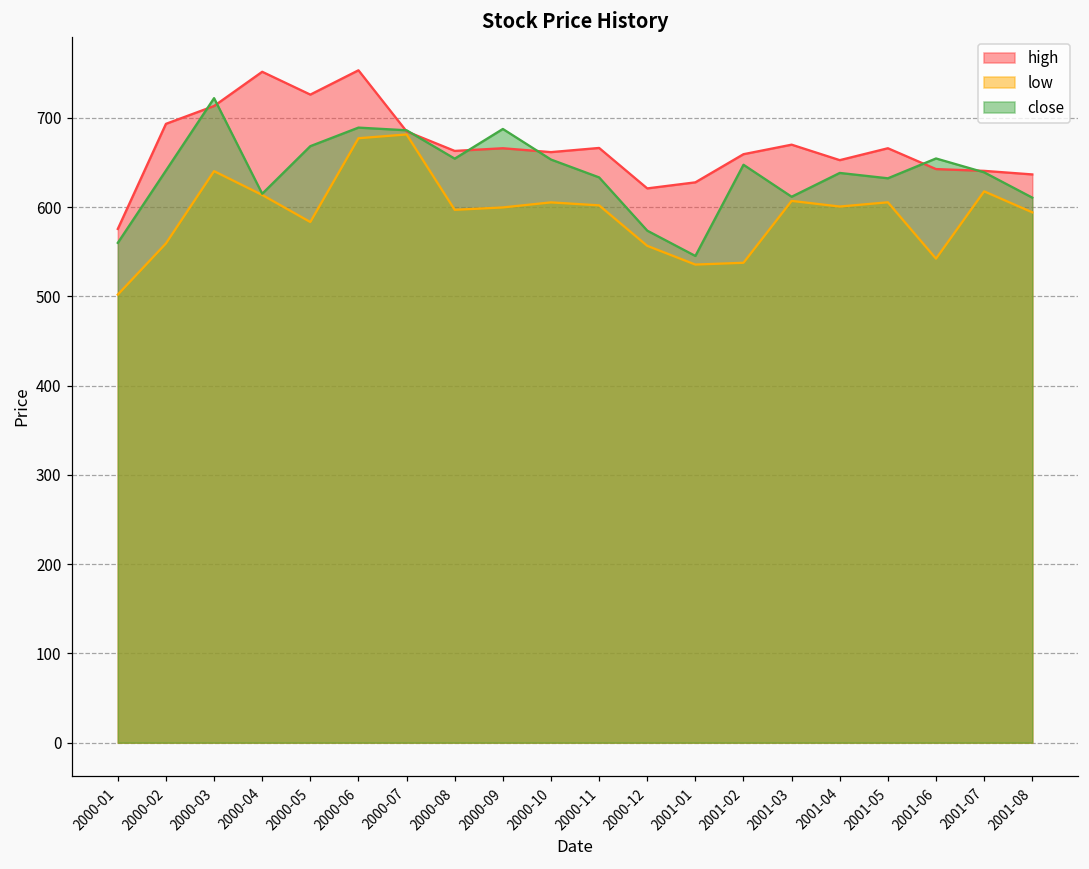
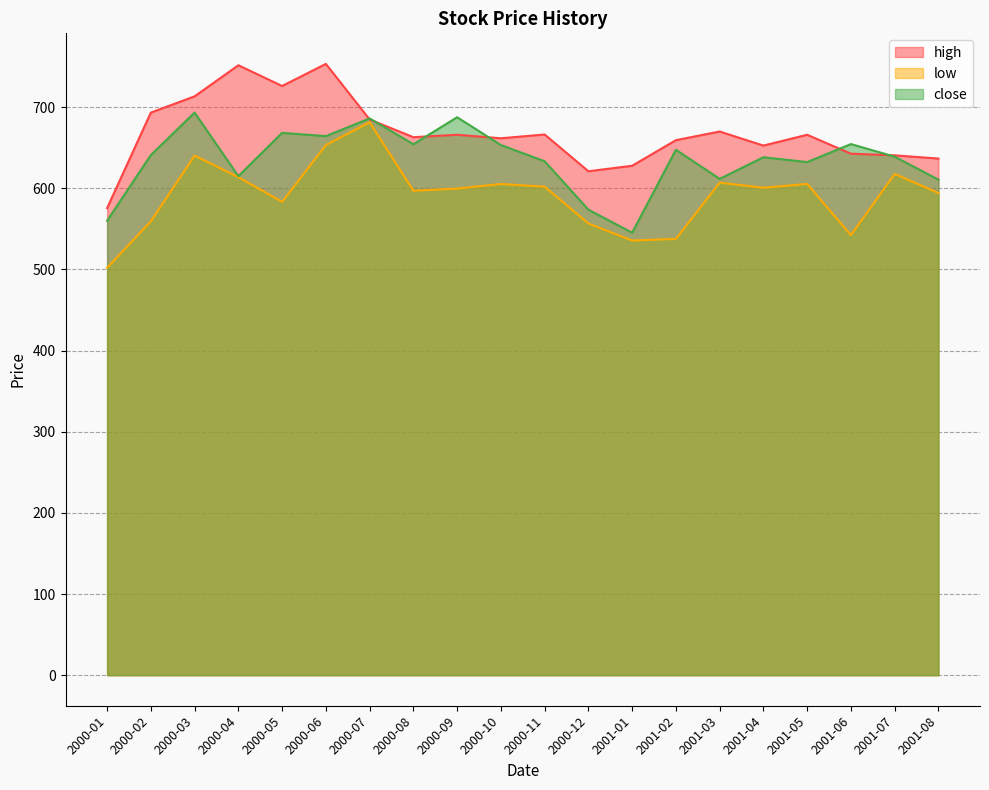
close, 2000-03: 720 -> 690
low, 2000-06: 680 -> 650
close, 2000-06: 690 -> 660
